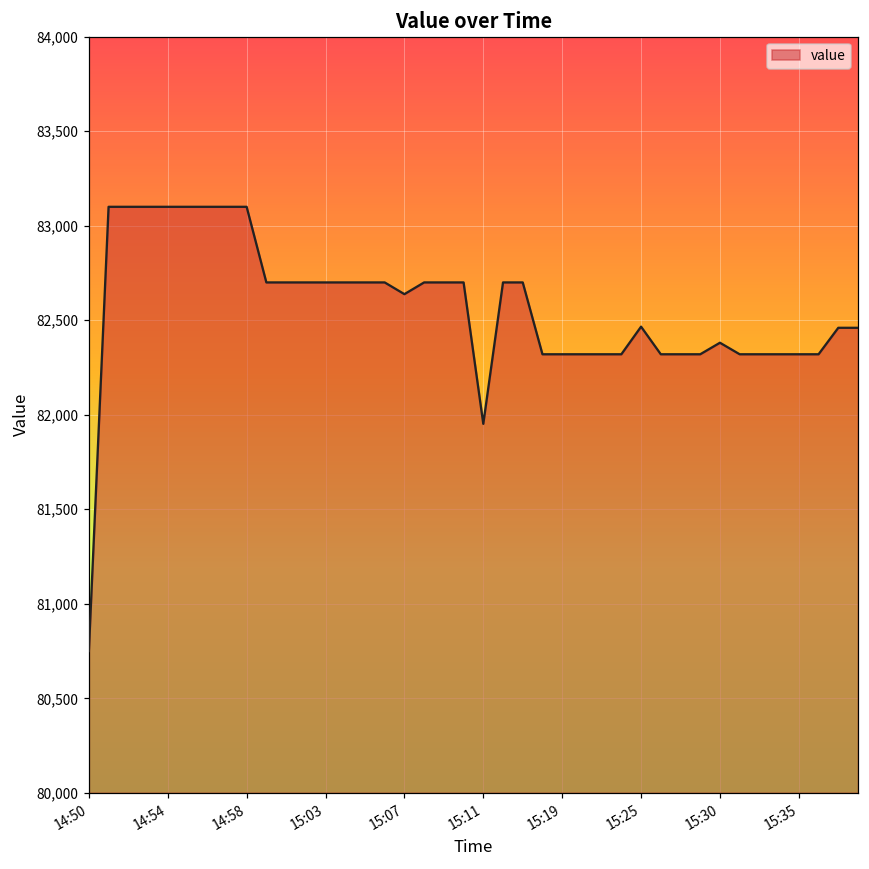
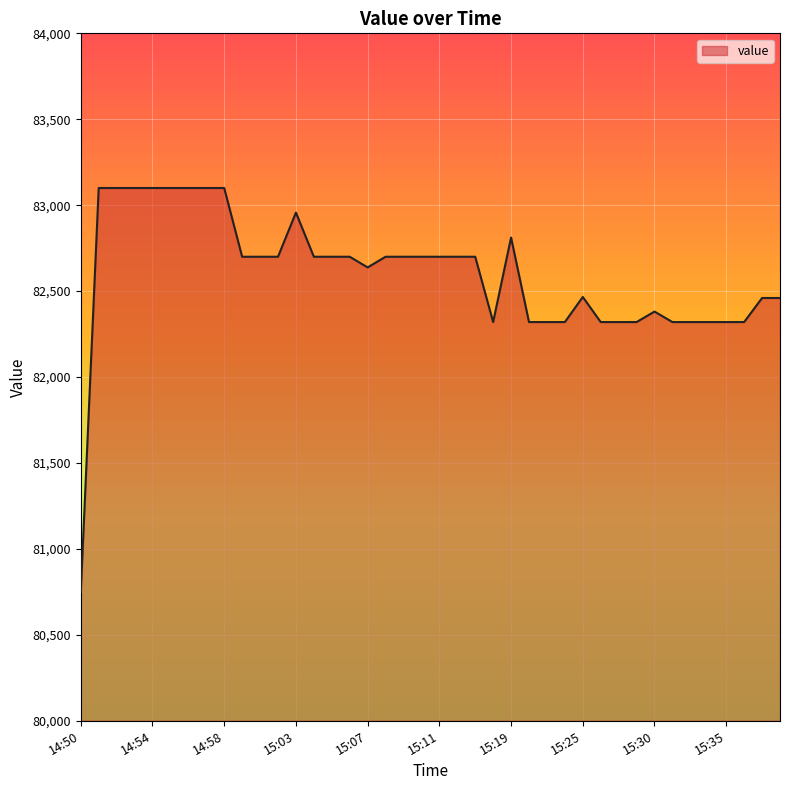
15:03: 82,700 -> 82,960
15:11: 81,950 -> 82,700
15:19: 82,320 -> 82,810
